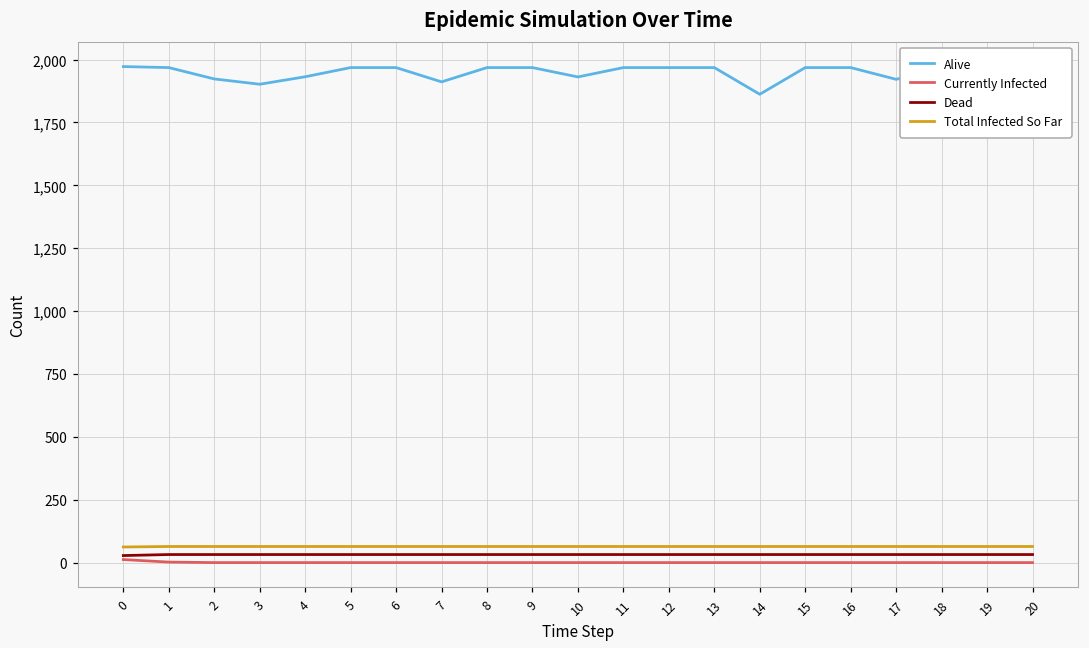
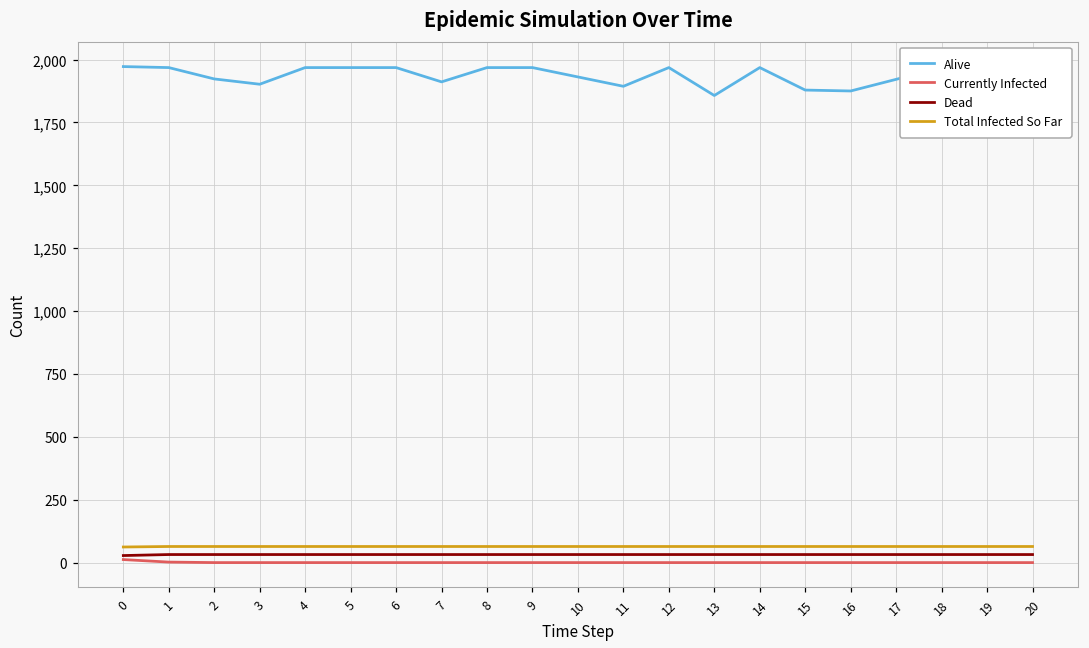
Alive, 4: 1,930 -> 1,970
Alive, 11: 1,970 -> 1,890
Alive, 13: 1,970 -> 1,860
Alive, 14: 1,860 -> 1,970
Alive, 15: 1,970 -> 1,880
Alive, 16: 1,970 -> 1,880
